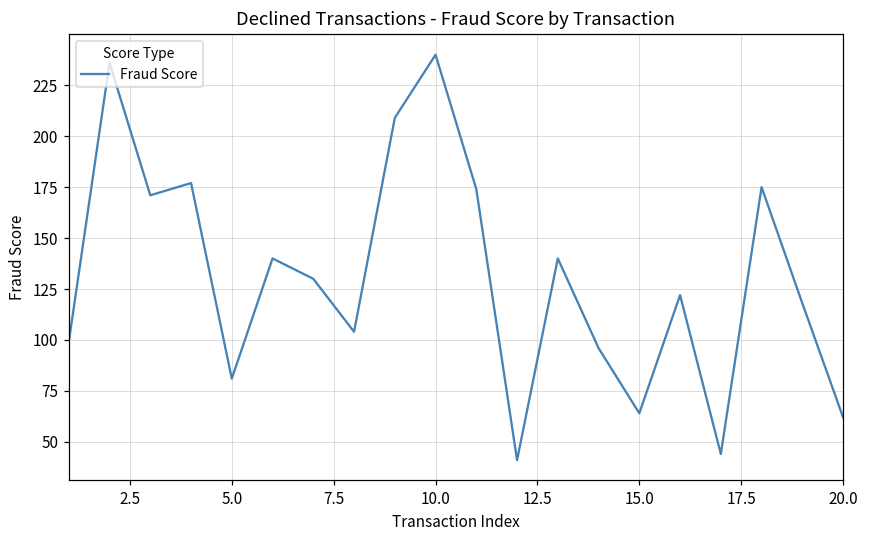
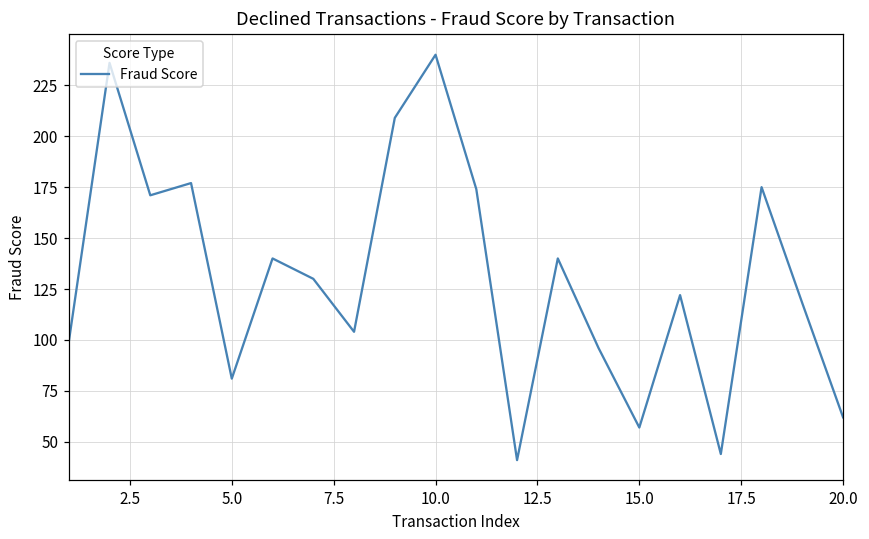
15.0: 64 -> 57
